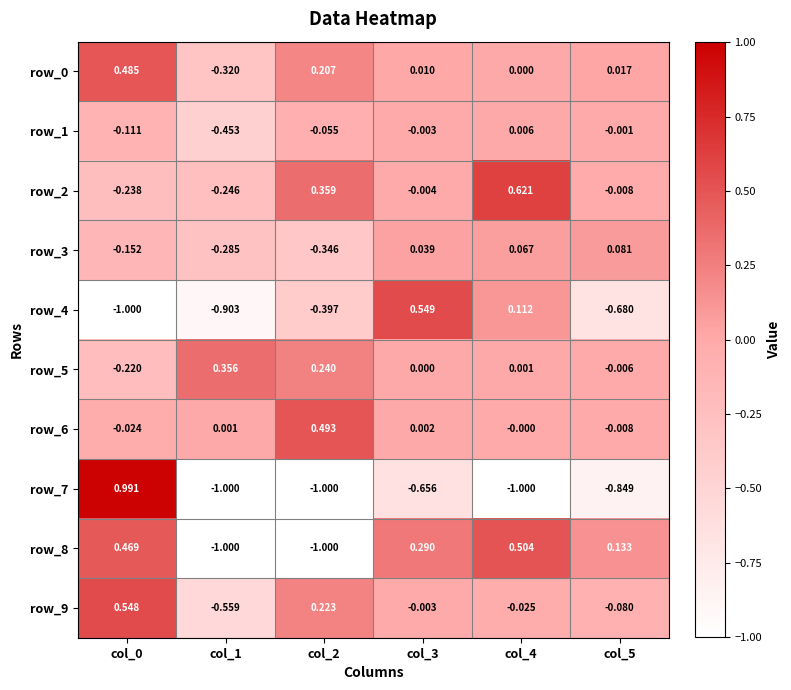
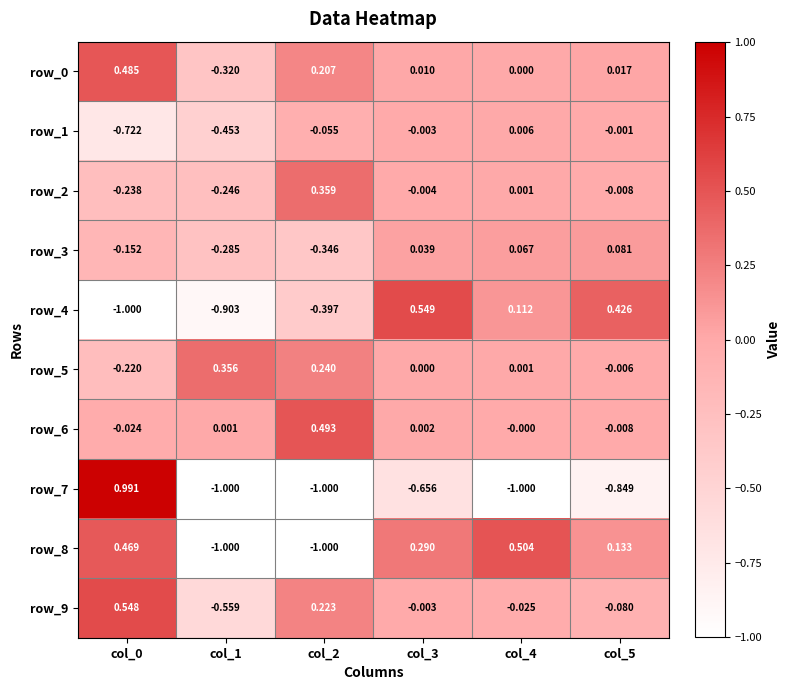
row_1, col_0: -0.111 -> -0.722
row_2, col_4: 0.621 -> 0.001
row_4, col_5: -0.680 -> 0.426
